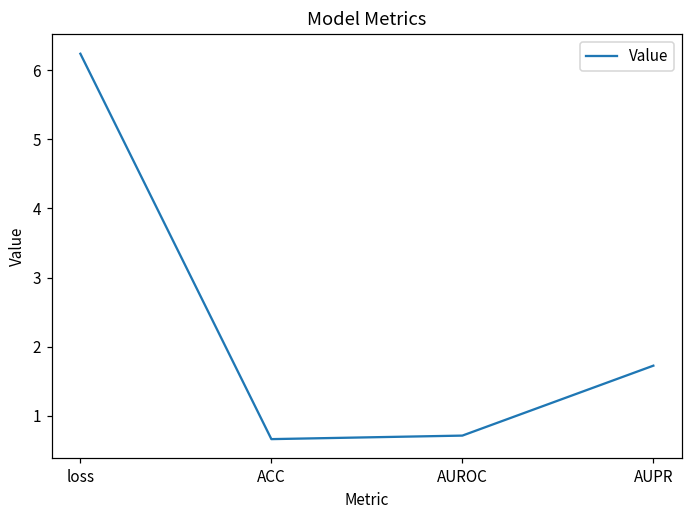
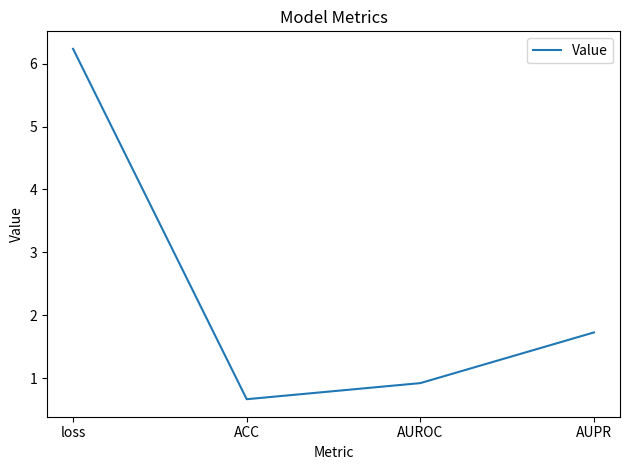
AUROC: 0.7 -> 0.9
